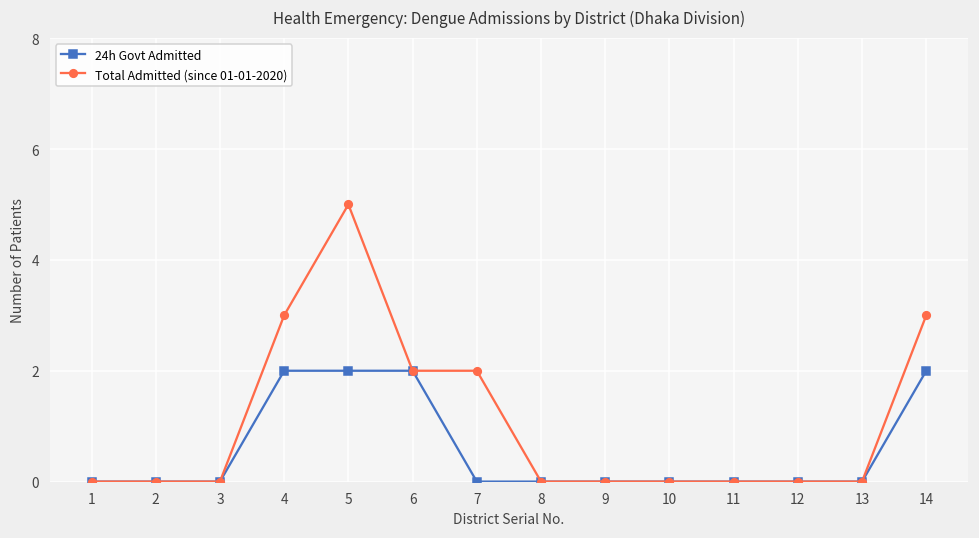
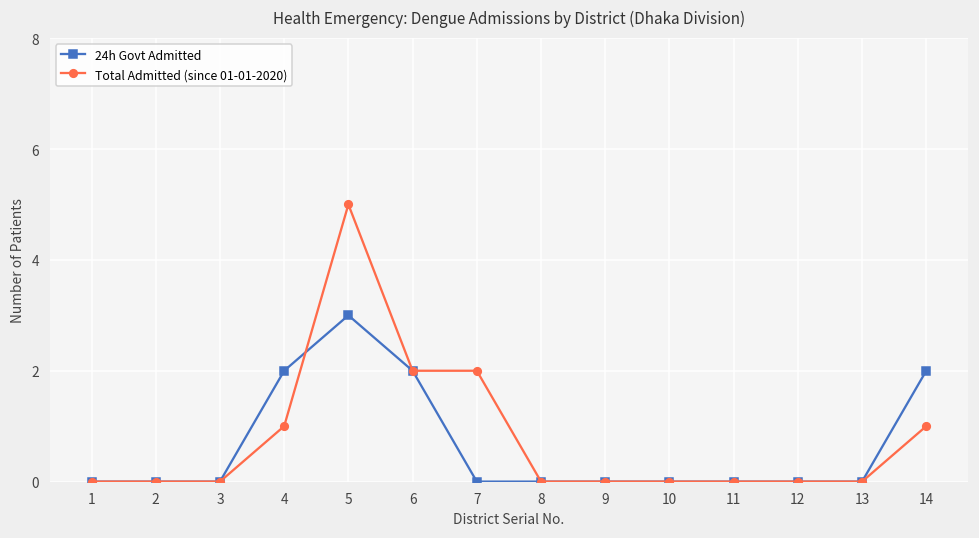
Total Admitted (since 01-01-2020), 4: 3 -> 1
24h Govt Admitted, 5: 2 -> 3
Total Admitted (since 01-01-2020), 14: 3 -> 1
